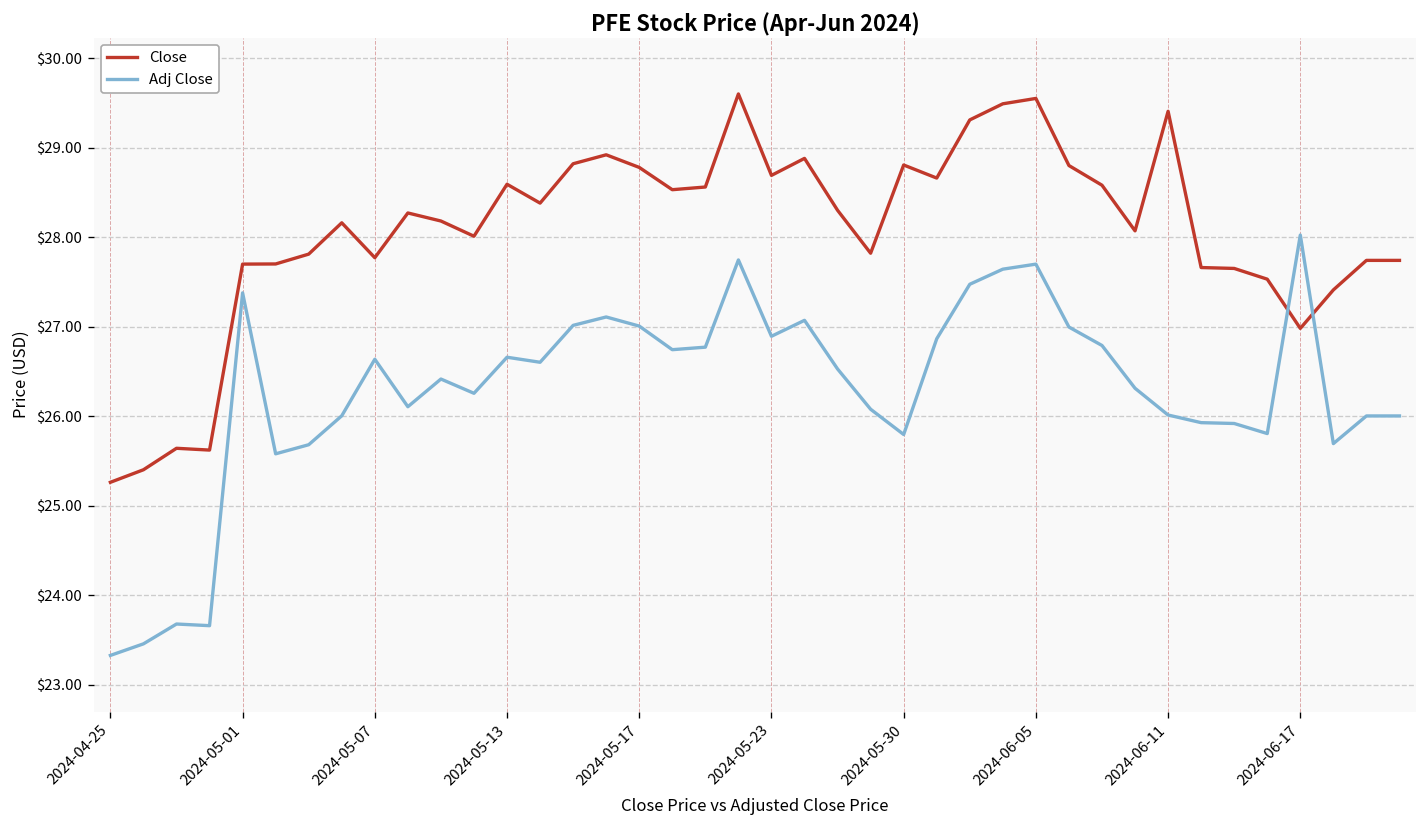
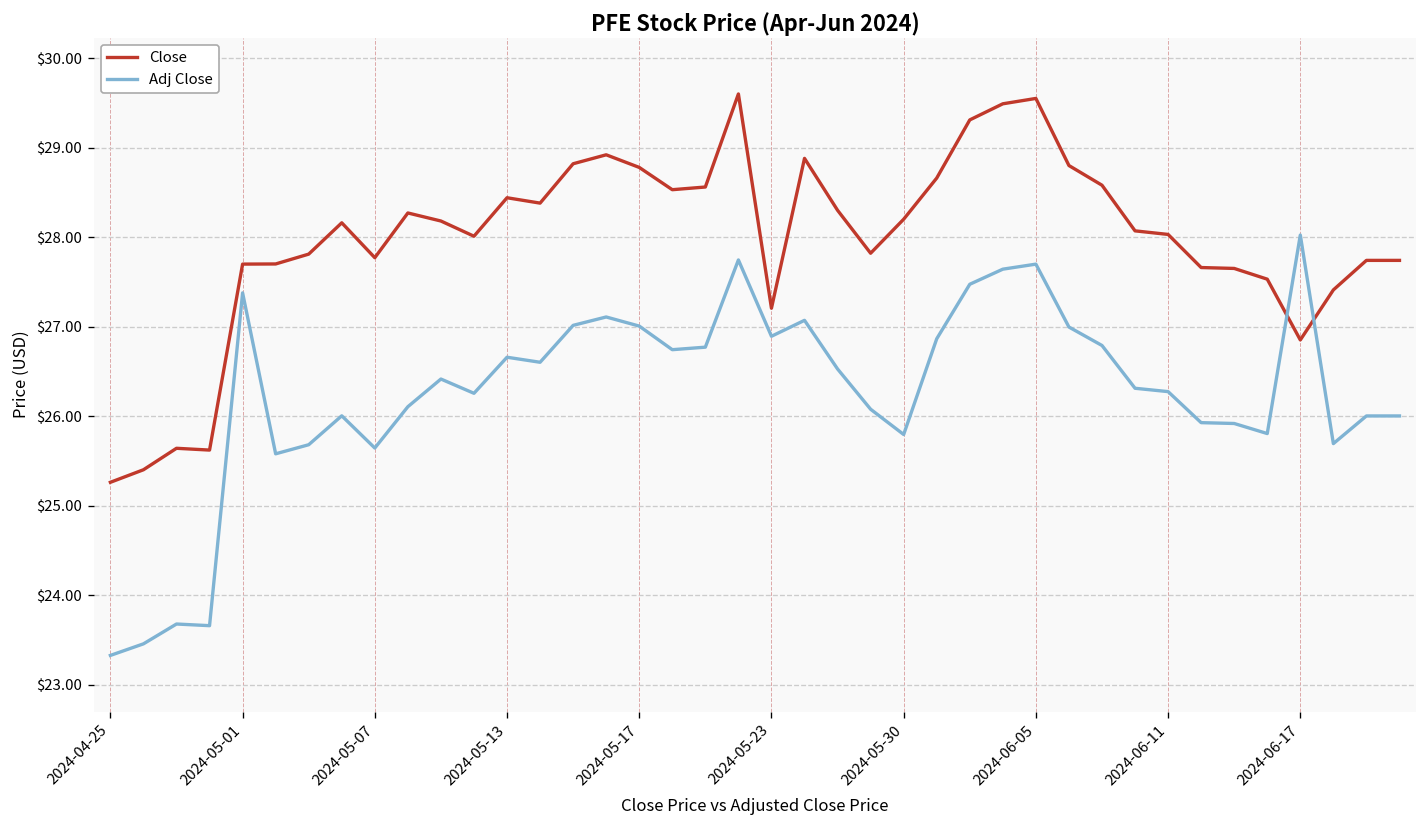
Adj Close, 2024-05-07: $26.6 -> $25.6
Close, 2024-05-13: $28.6 -> $28.4
Close, 2024-05-23: $28.7 -> $27.2
Close, 2024-05-30: $28.8 -> $28.2
Close, 2024-06-11: $29.4 -> $28.0
Adj Close, 2024-06-11: $26.0 -> $26.3
Close, 2024-06-17: $27.0 -> $26.9
